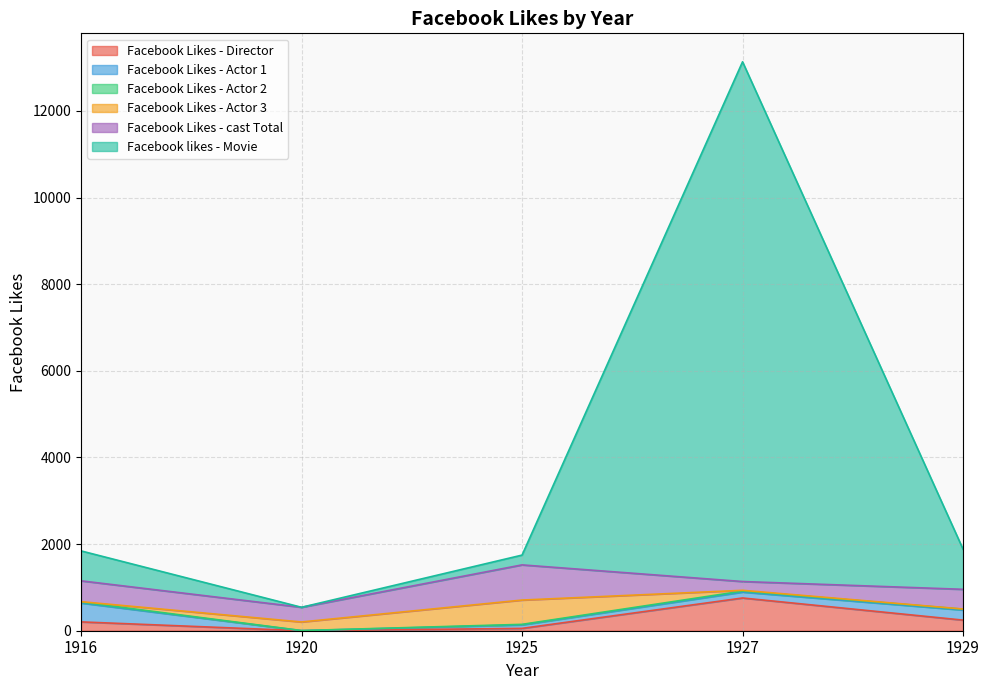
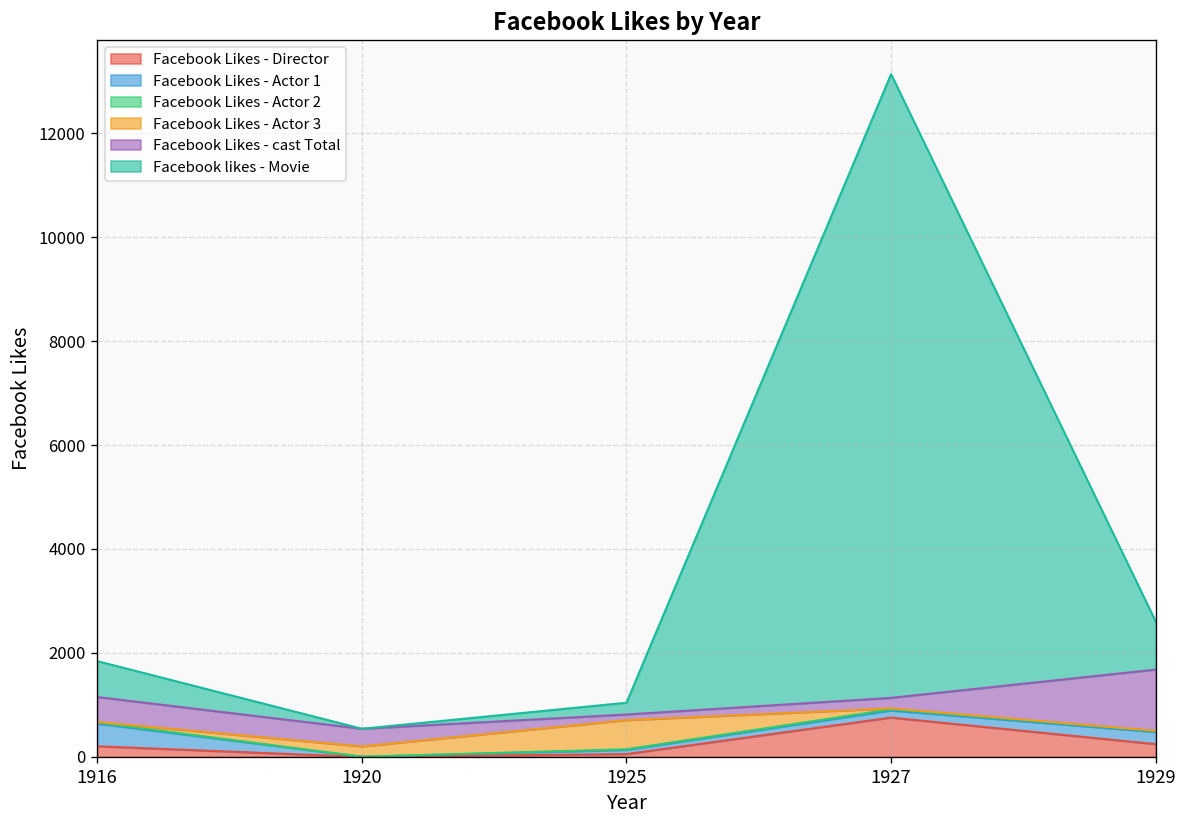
Facebook Likes - cast Total, 1925: 800 -> 100
Facebook Likes - cast Total, 1929: 500 -> 1200
